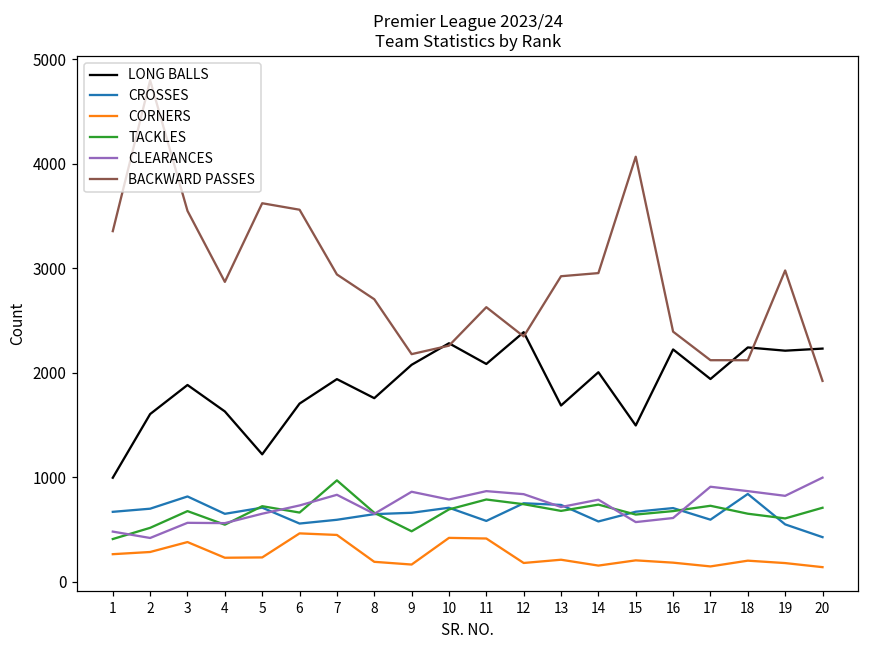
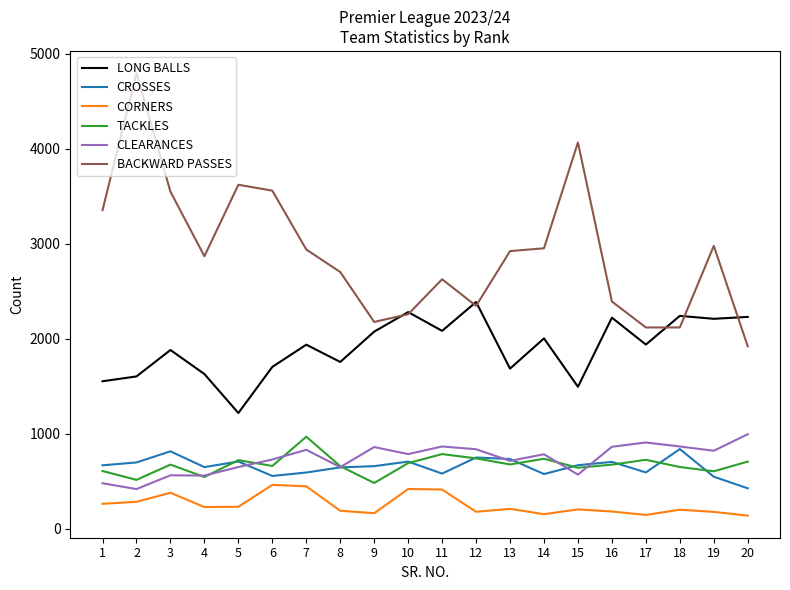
LONG BALLS, 1: 1000 -> 1600
TACKLES, 1: 400 -> 600
CLEARANCES, 16: 600 -> 900
